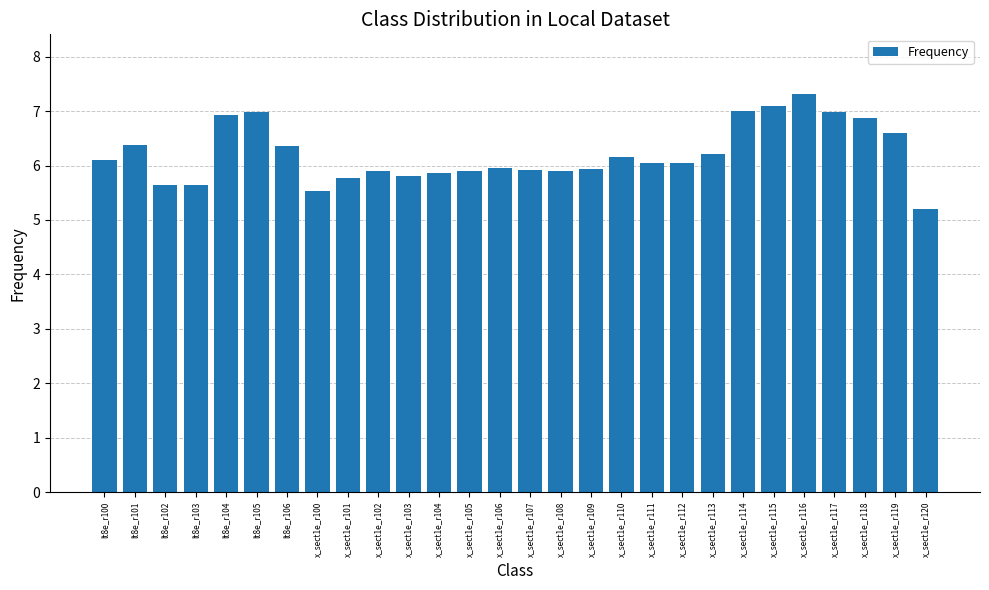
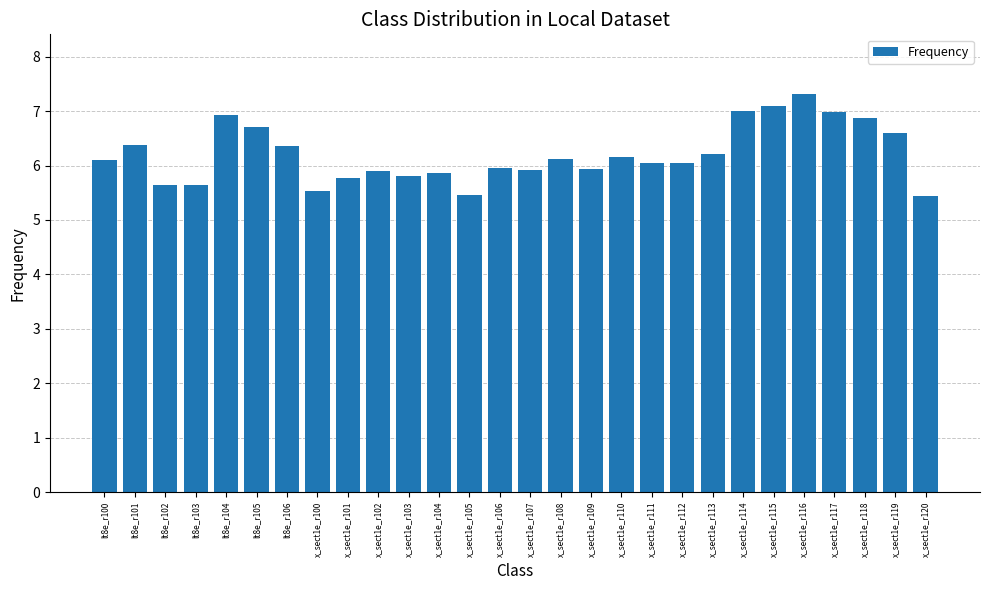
lt8e_r105: 7.0 -> 6.7
x_sect1e_r105: 5.9 -> 5.5
x_sect1e_r108: 5.9 -> 6.1
x_sect1e_r120: 5.2 -> 5.4
